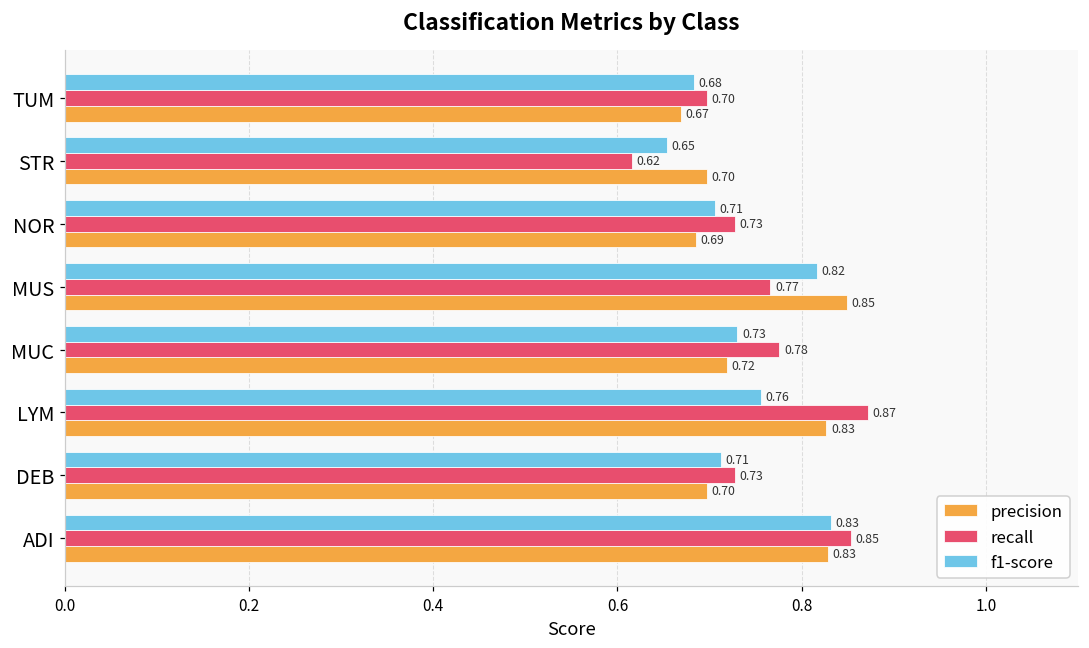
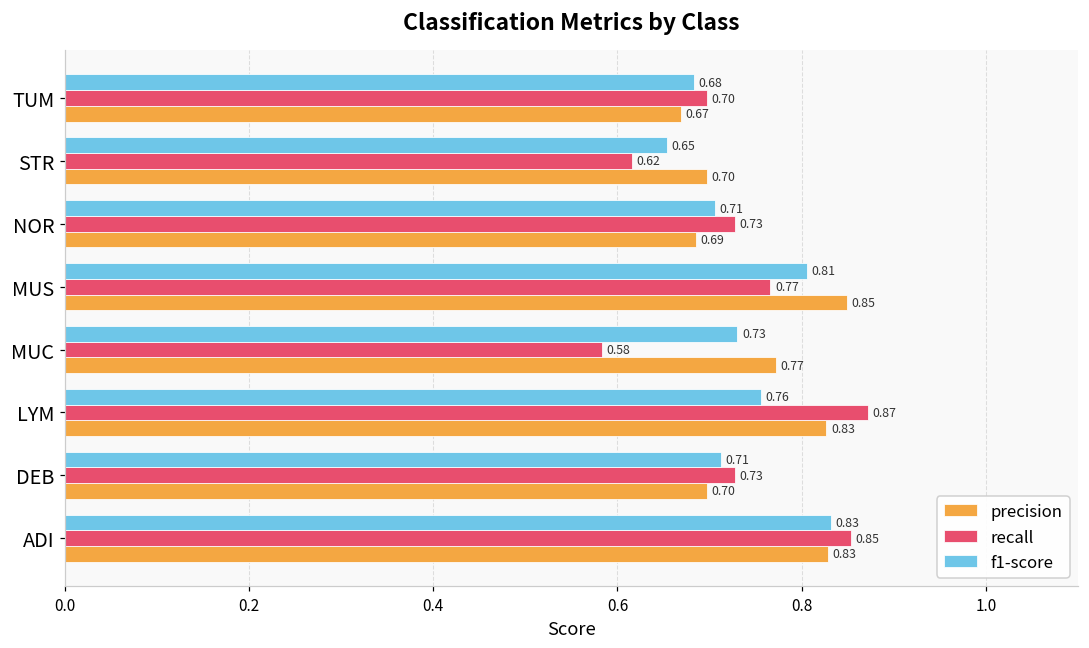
f1-score, MUS: 0.82 -> 0.81
recall, MUC: 0.78 -> 0.58
precision, MUC: 0.72 -> 0.77
